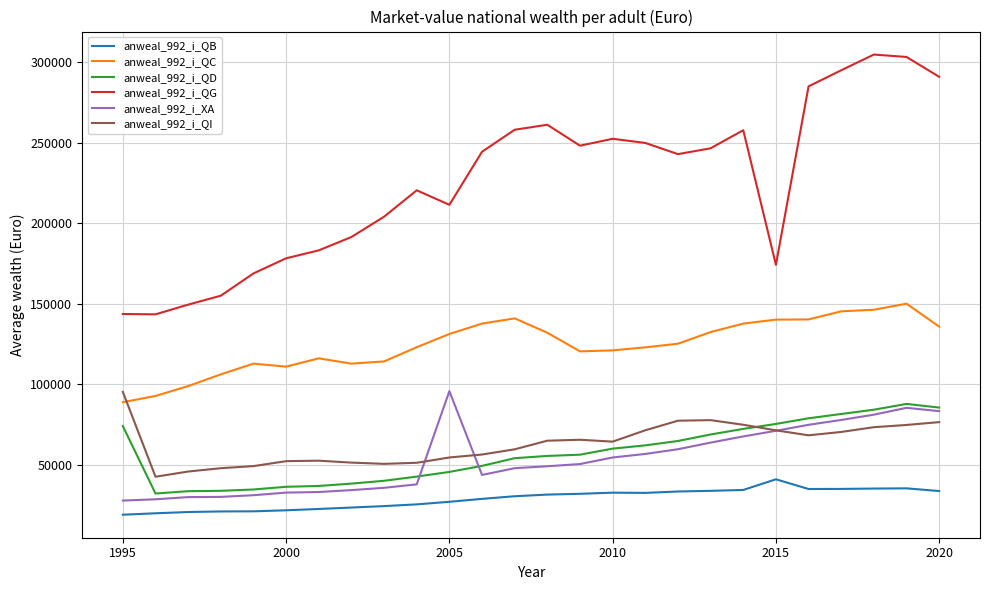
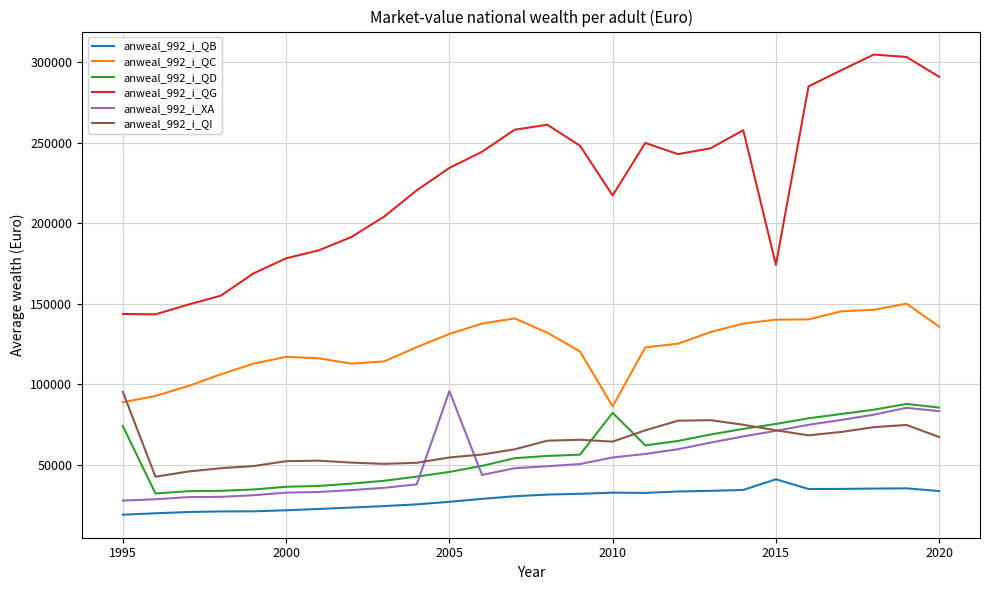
anweal_992_i_QC, 2000: 111000 -> 117000
anweal_992_i_QG, 2005: 211000 -> 234000
anweal_992_i_QC, 2010: 121000 -> 86000
anweal_992_i_QD, 2010: 60000 -> 82000
anweal_992_i_QG, 2010: 252000 -> 217000
anweal_992_i_QI, 2020: 77000 -> 67000
